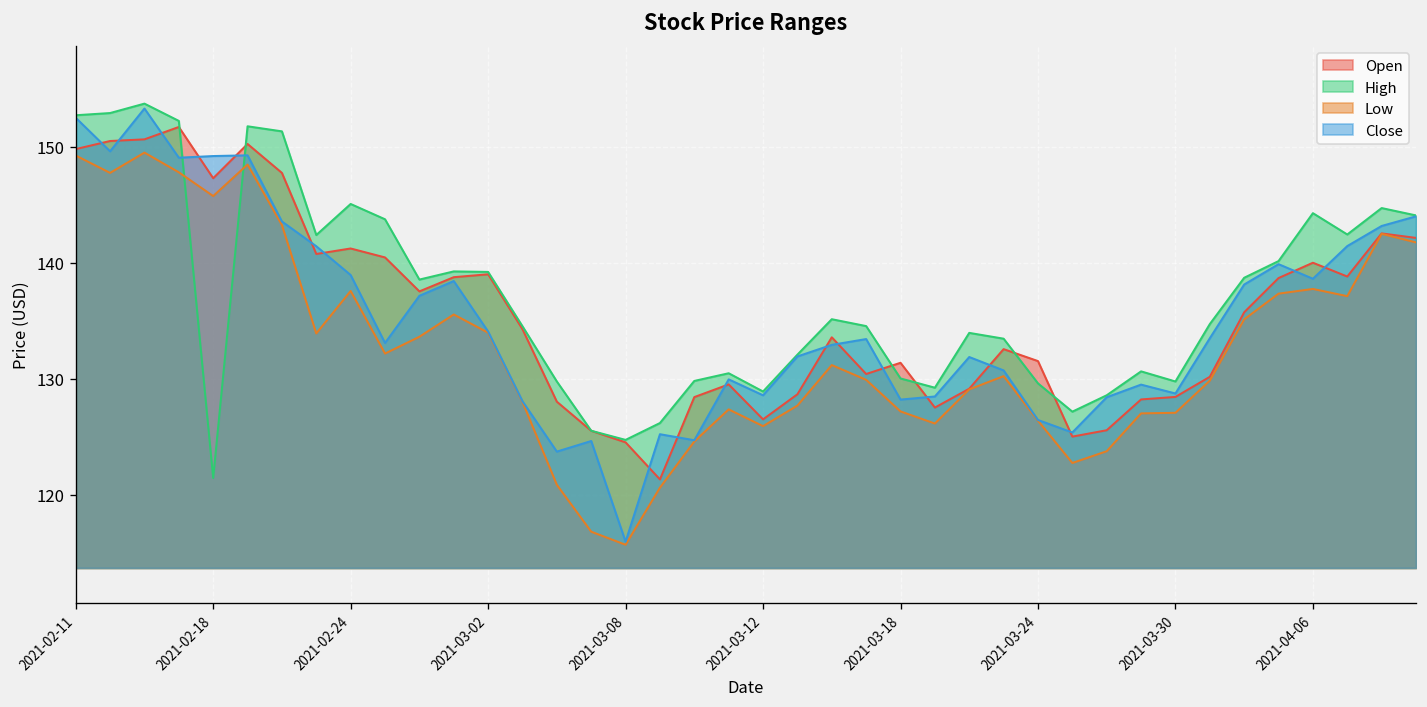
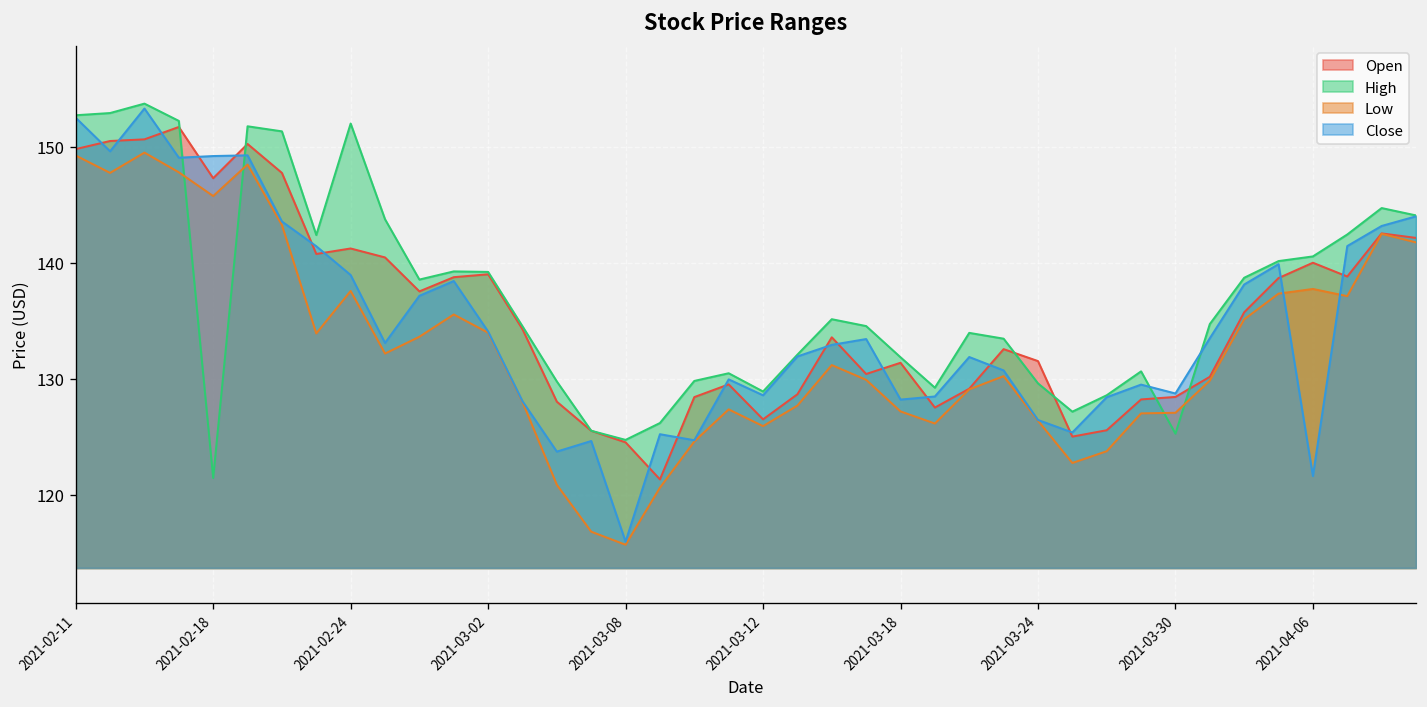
High, 2021-02-24: 145 -> 152
High, 2021-03-18: 130 -> 132
High, 2021-03-30: 130 -> 125
High, 2021-04-06: 144 -> 141
Close, 2021-04-06: 139 -> 122
